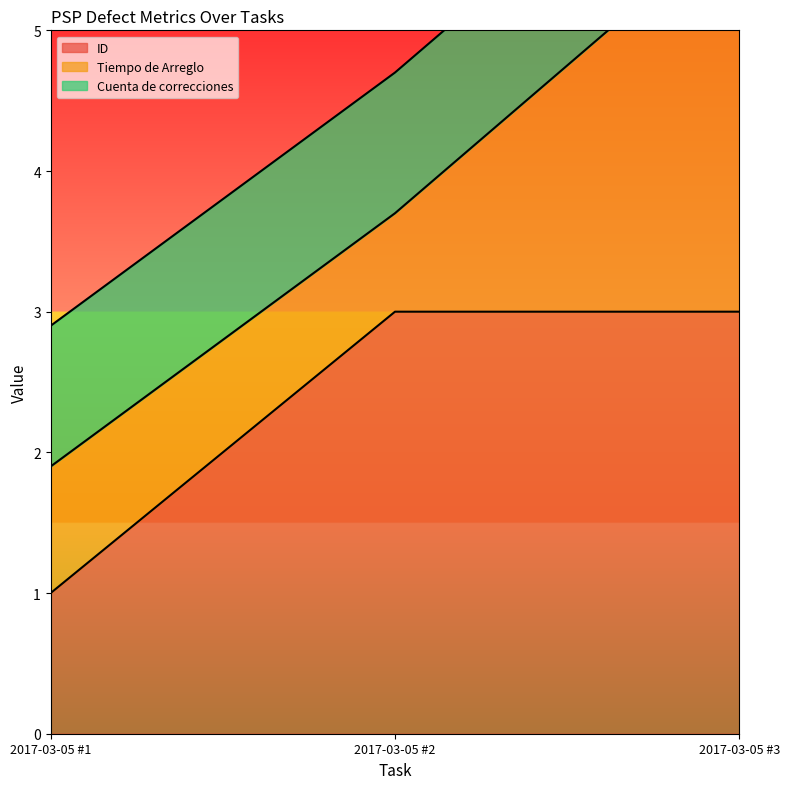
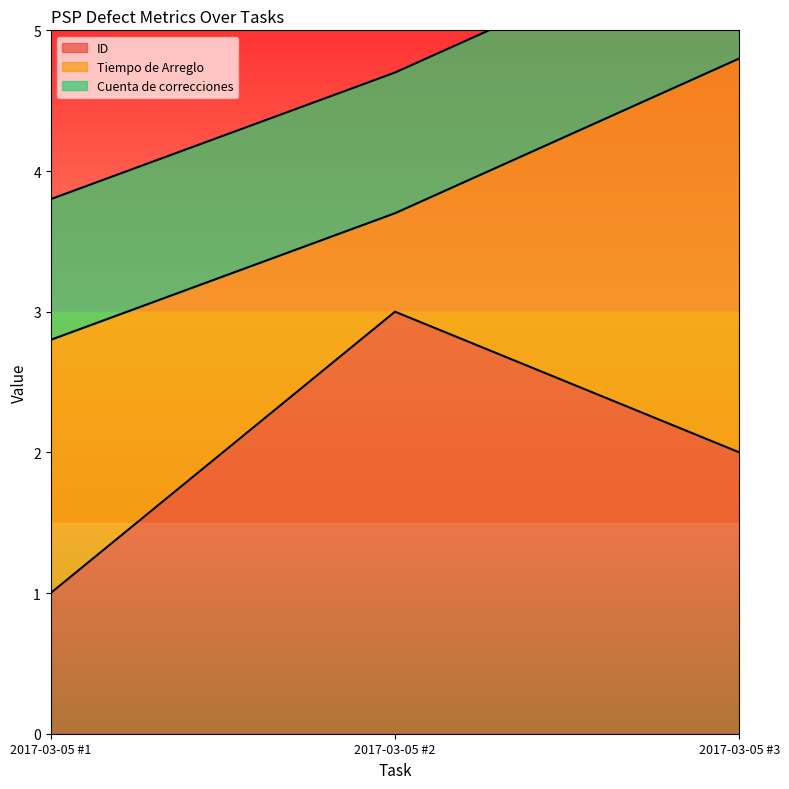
Tiempo de Arreglo, 2017-03-05 #1: 0.9 -> 1.8
ID, 2017-03-05 #3: 3 -> 2
